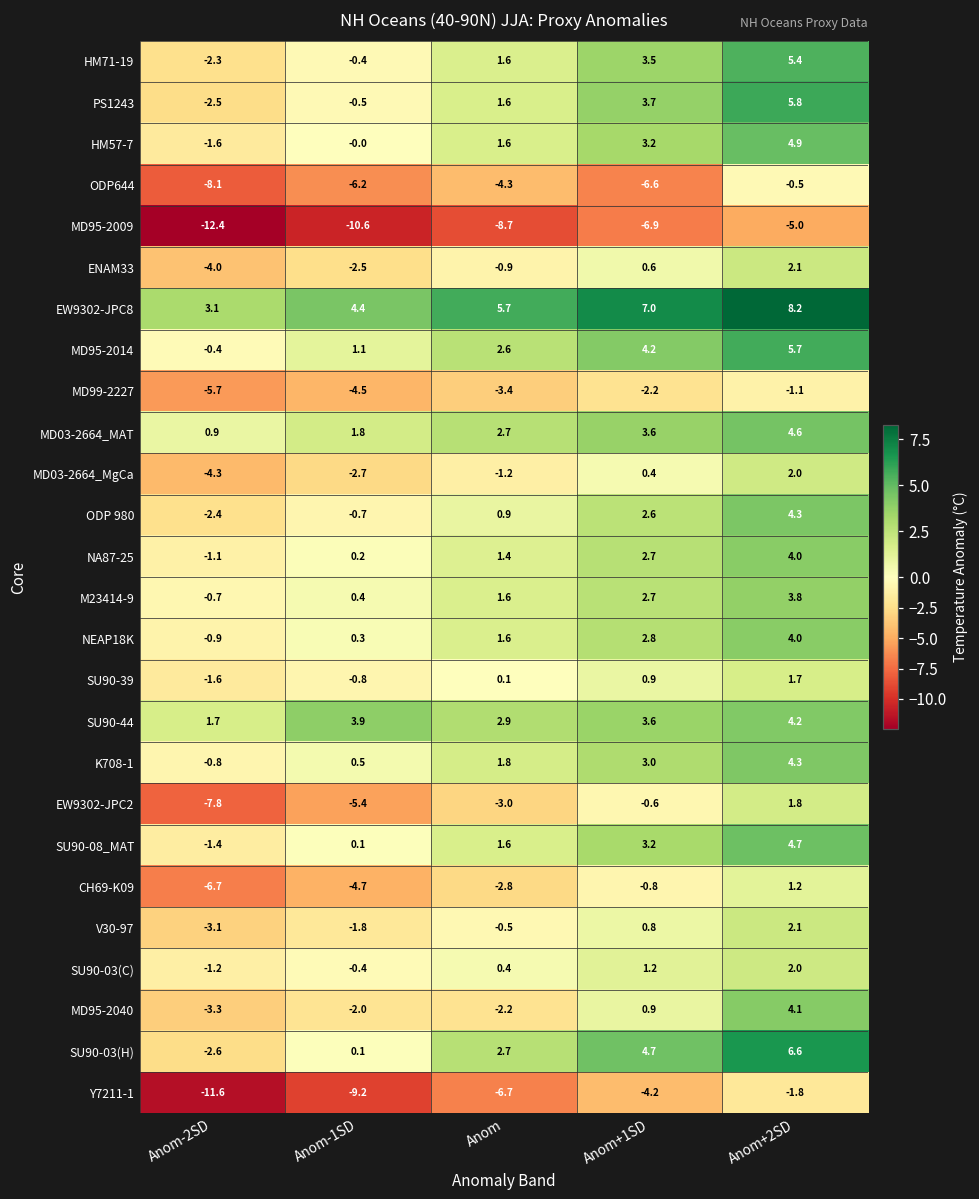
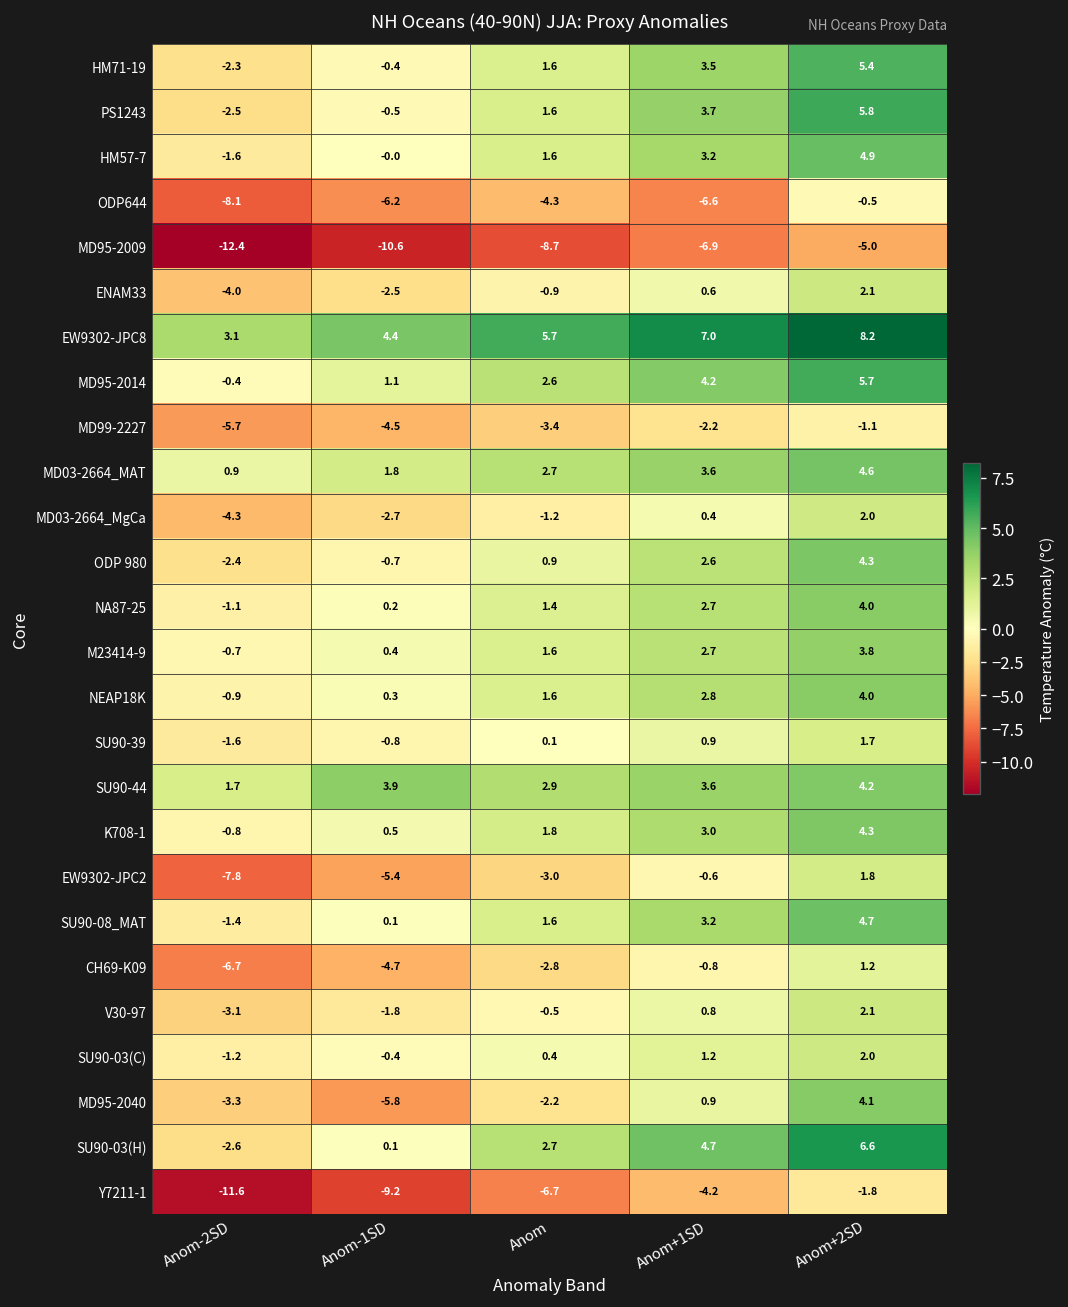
MD95-2040, Anom-1SD: -2.0 -> -5.8
